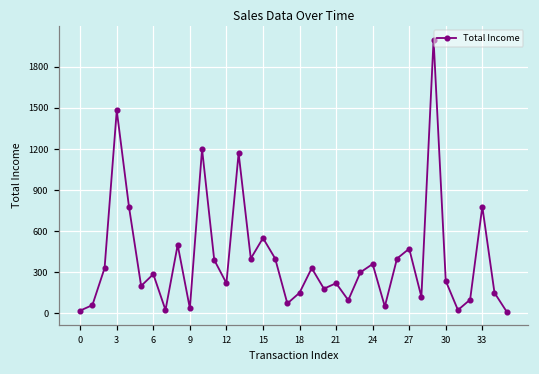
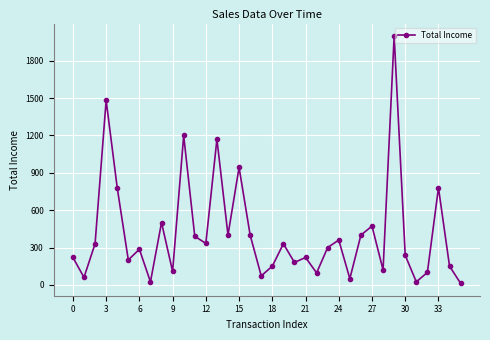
0: 20 -> 220
9: 40 -> 110
12: 220 -> 330
15: 550 -> 940
